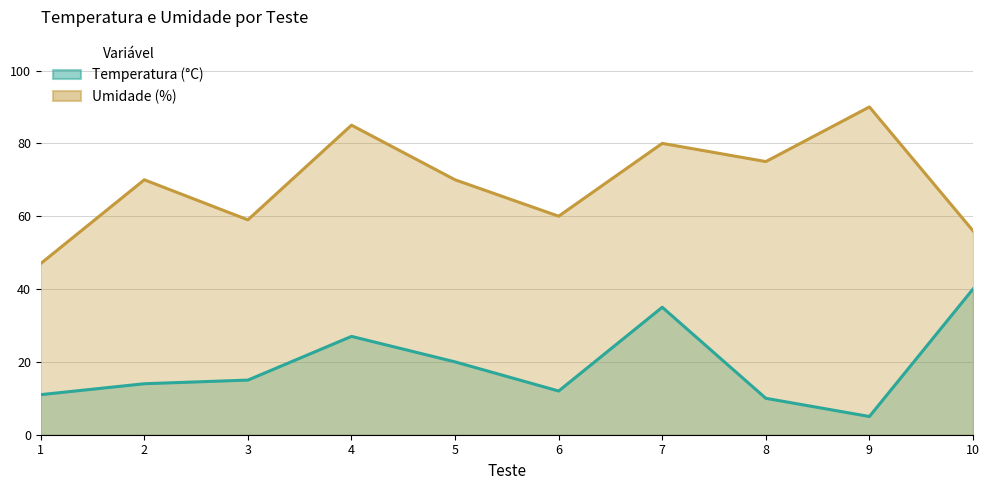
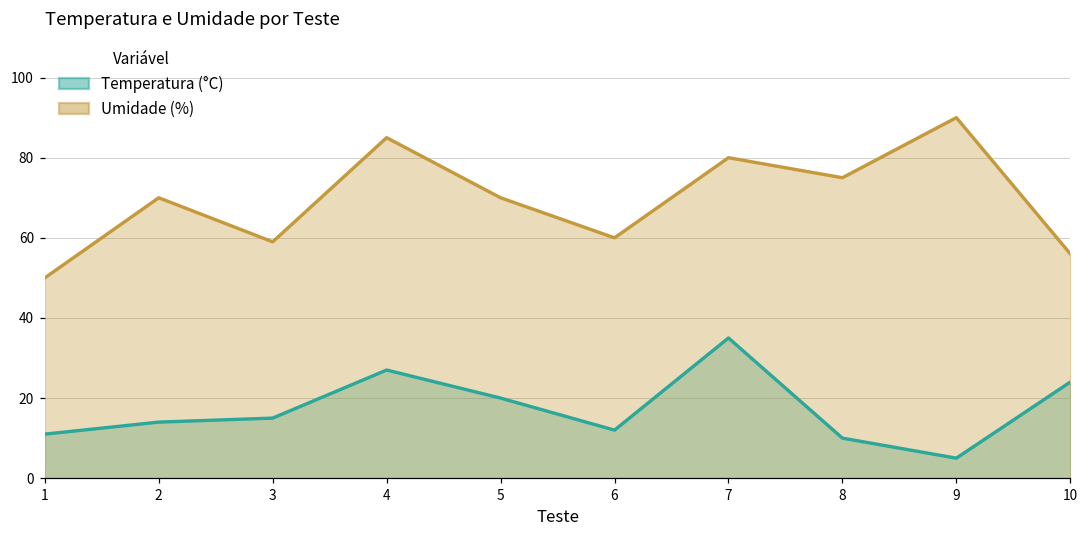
Umidade (%), 1: 47 -> 50
Temperatura (°C), 10: 40 -> 24
